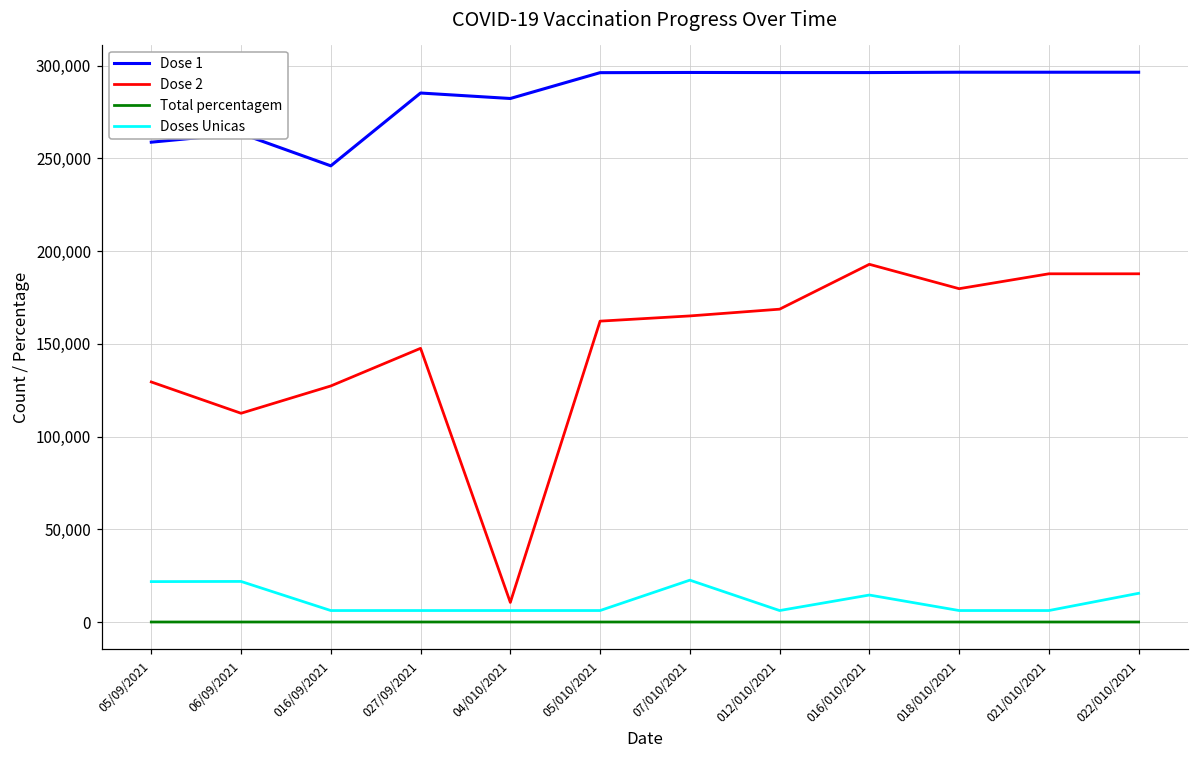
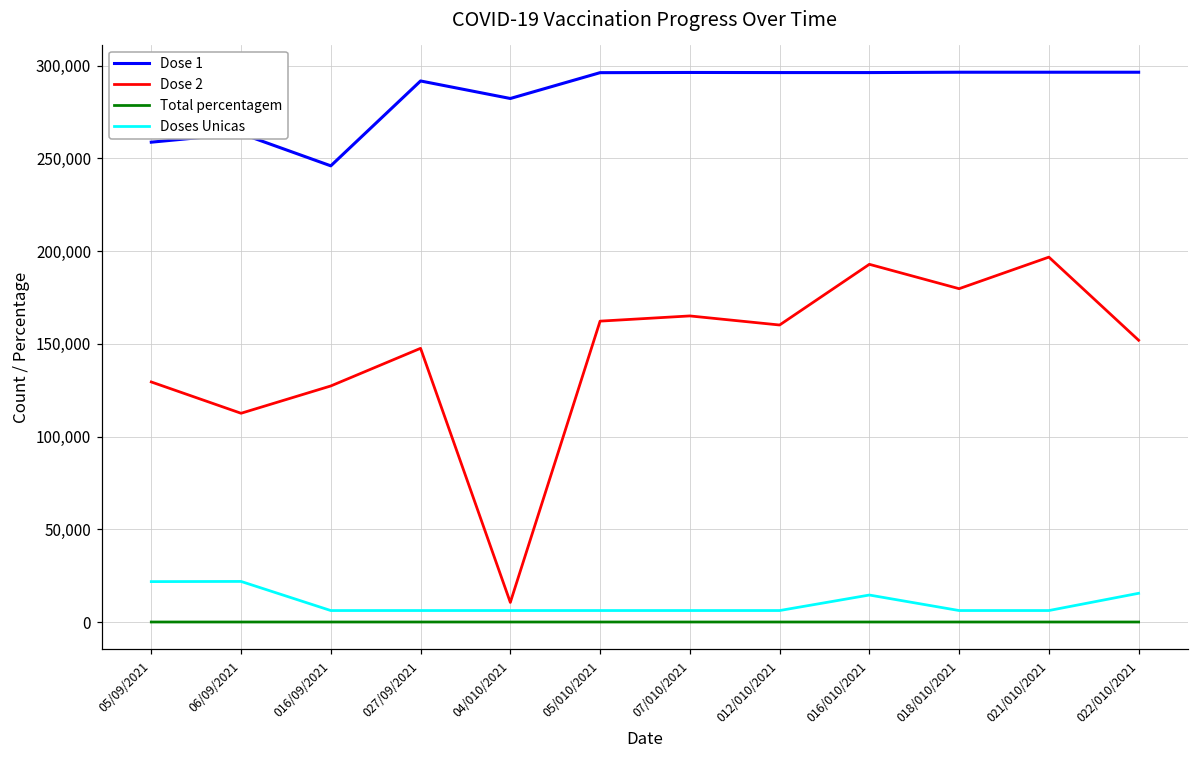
Dose 1, 027/09/2021: 285,000 -> 292,000
Doses Unicas, 07/010/2021: 23,000 -> 6,000
Dose 2, 012/010/2021: 169,000 -> 160,000
Dose 2, 021/010/2021: 188,000 -> 197,000
Dose 2, 022/010/2021: 188,000 -> 152,000
